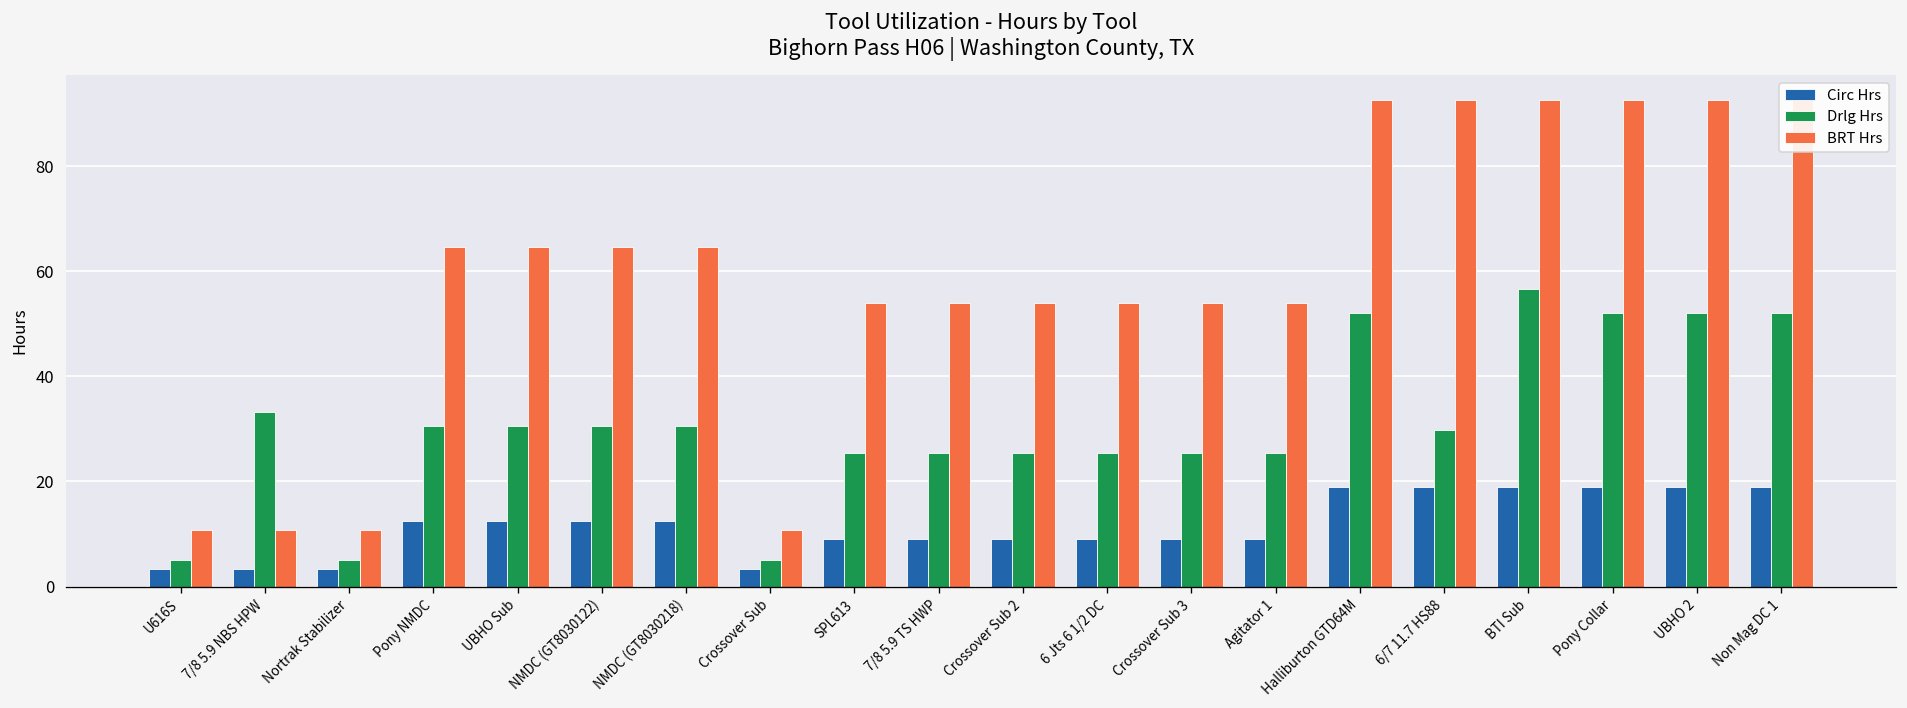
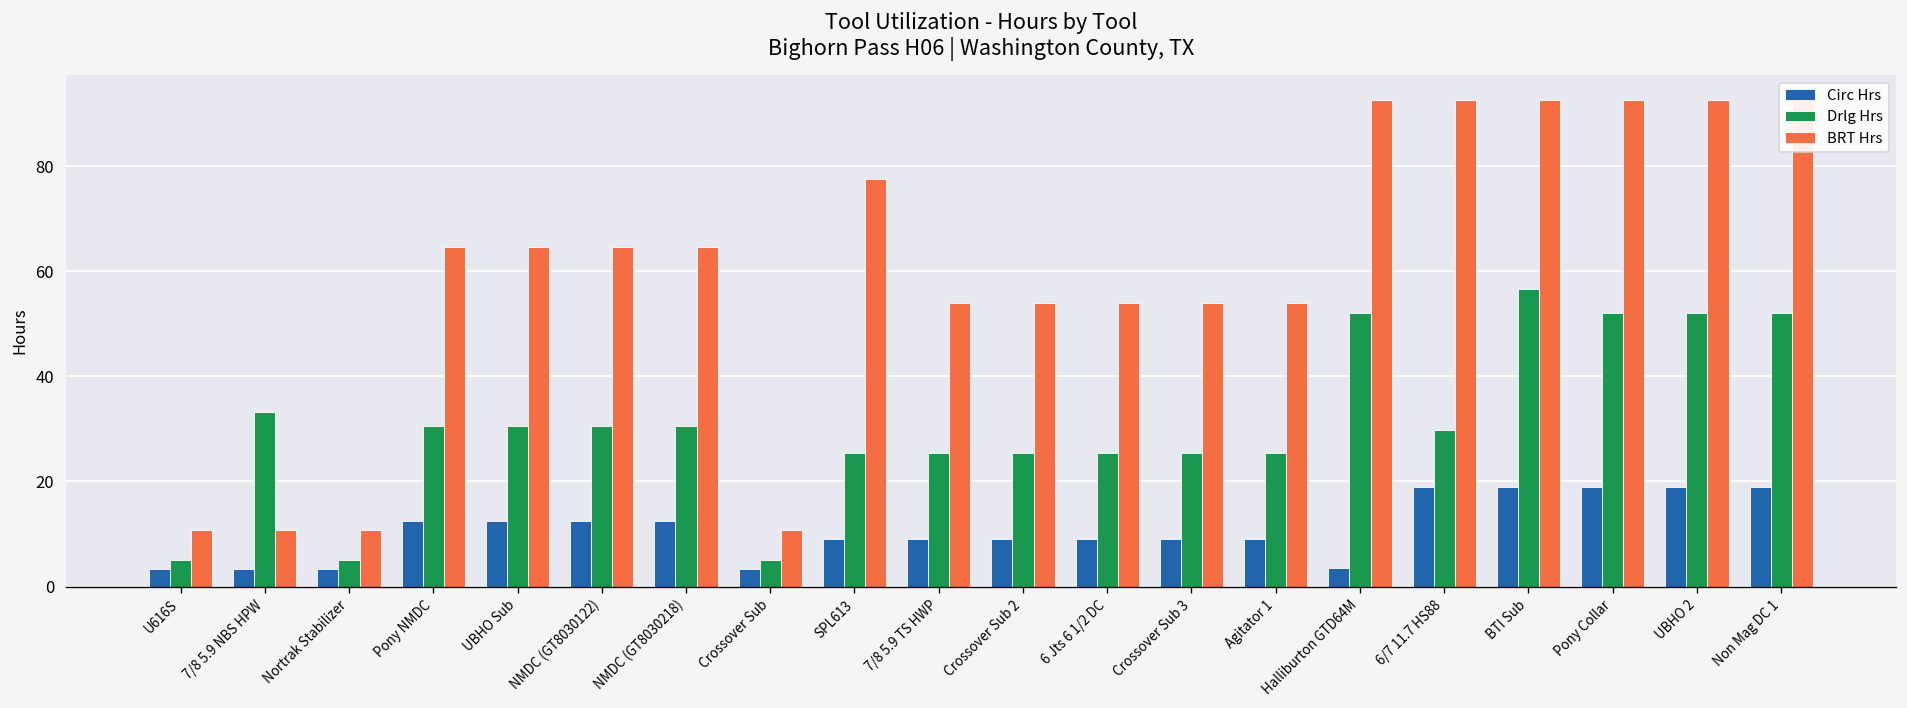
BRT Hrs, SPL613: 54 -> 78
Circ Hrs, Halliburton GTD64M: 19 -> 4
